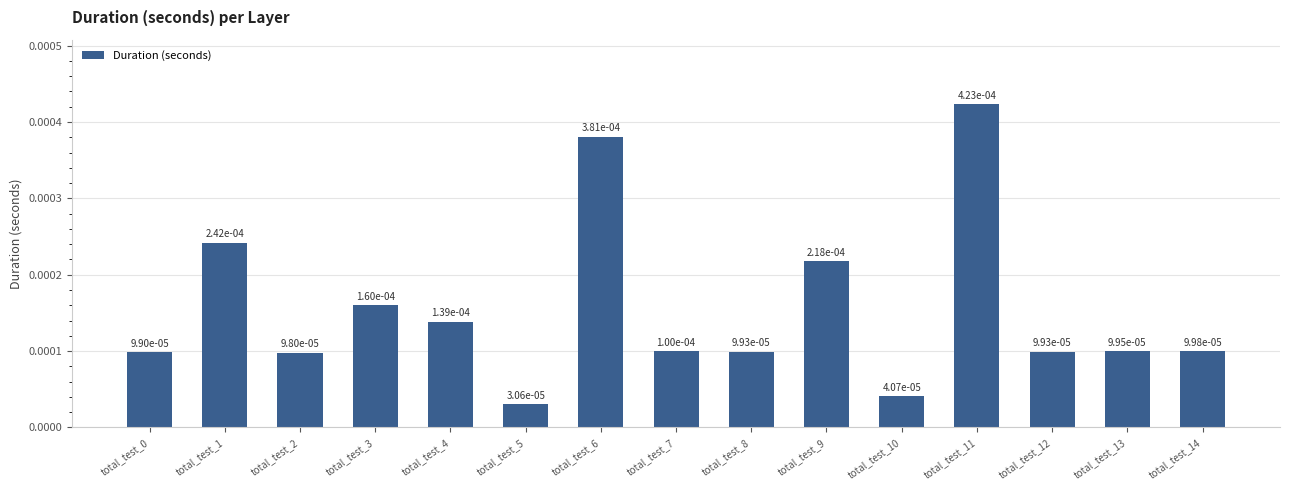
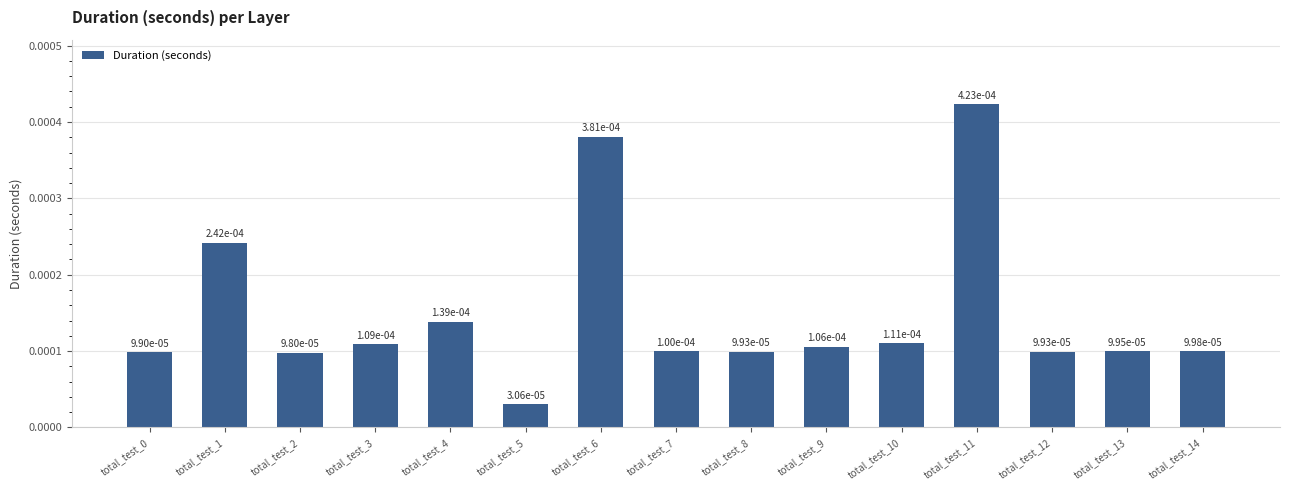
total_test_3: 1.60e-04 -> 1.09e-04
total_test_9: 2.18e-04 -> 1.06e-04
total_test_10: 4.07e-05 -> 1.11e-04
